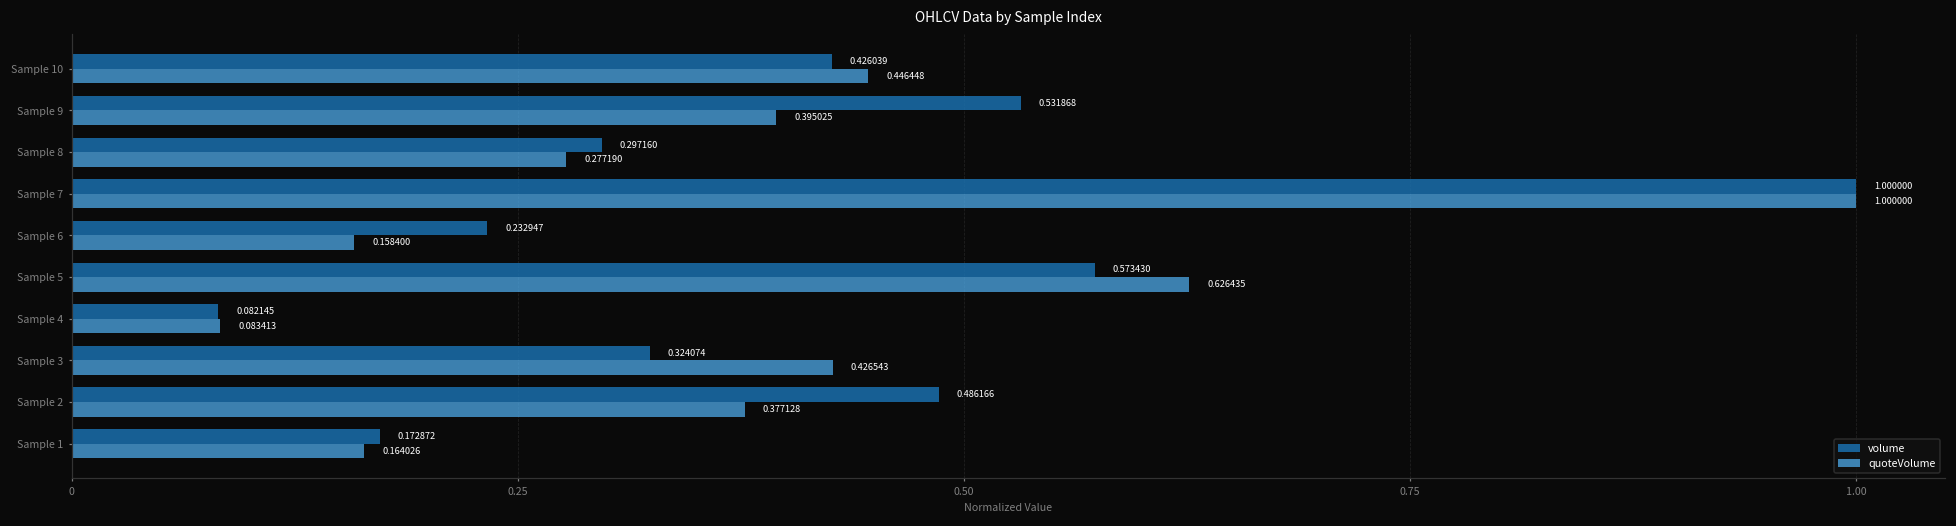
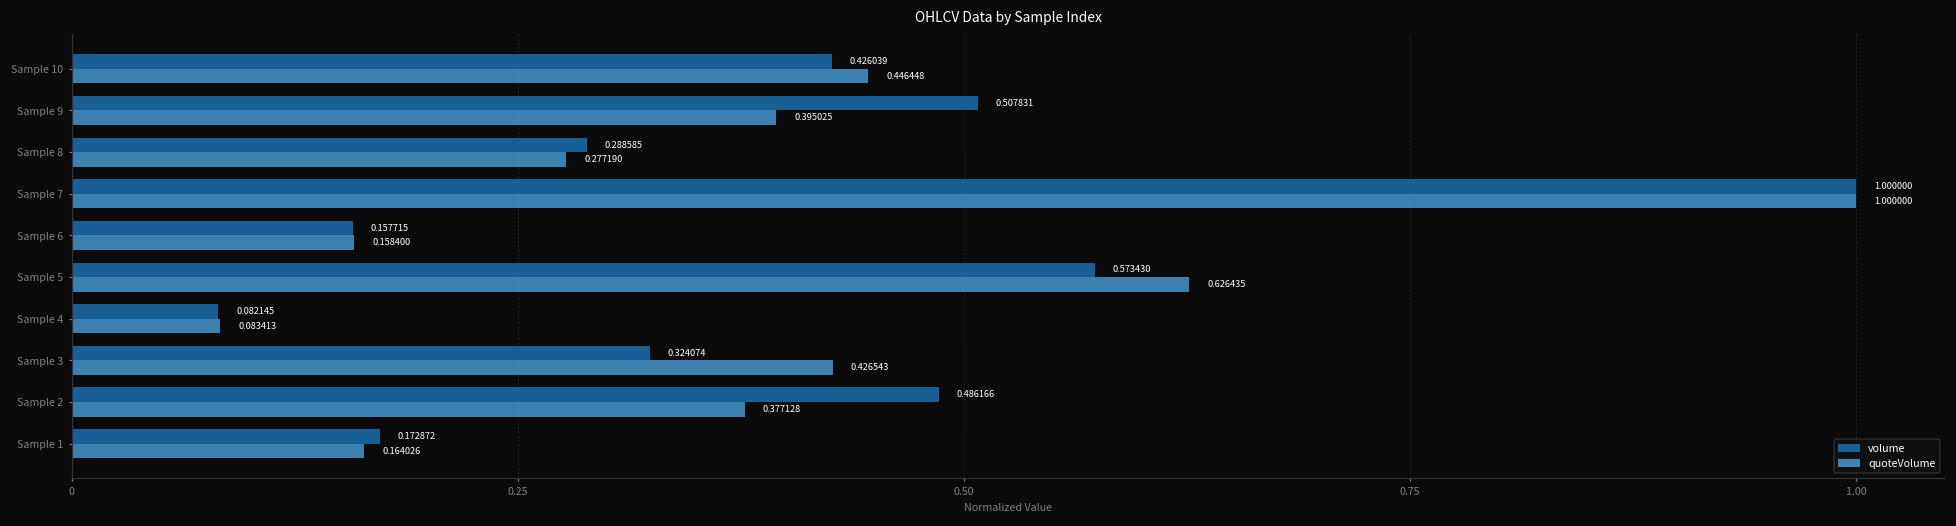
volume, Sample 9: 0.531868 -> 0.507831
volume, Sample 8: 0.297160 -> 0.288585
volume, Sample 6: 0.232947 -> 0.157715
